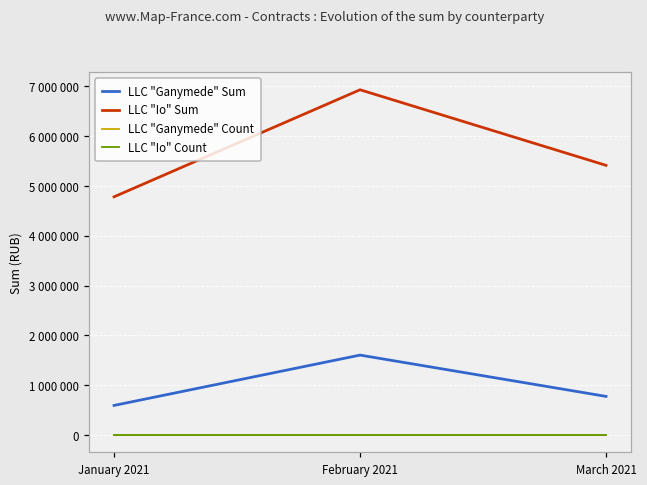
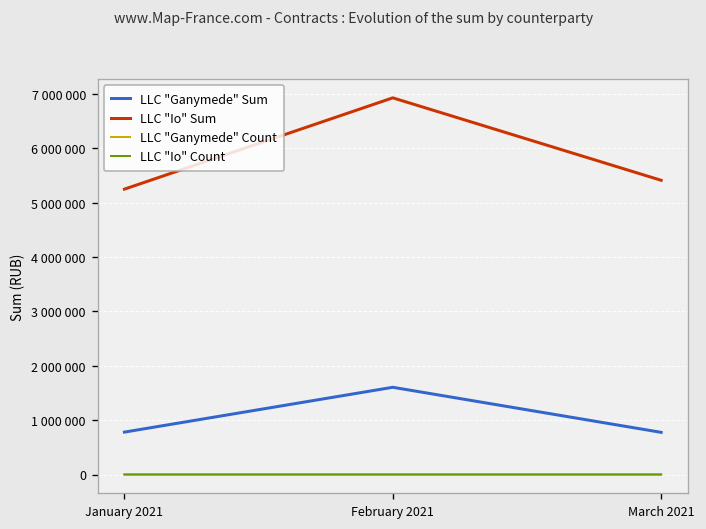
LLC "Ganymede" Sum, January 2021: 600000 -> 800000
LLC "Io" Sum, January 2021: 4800000 -> 5300000
